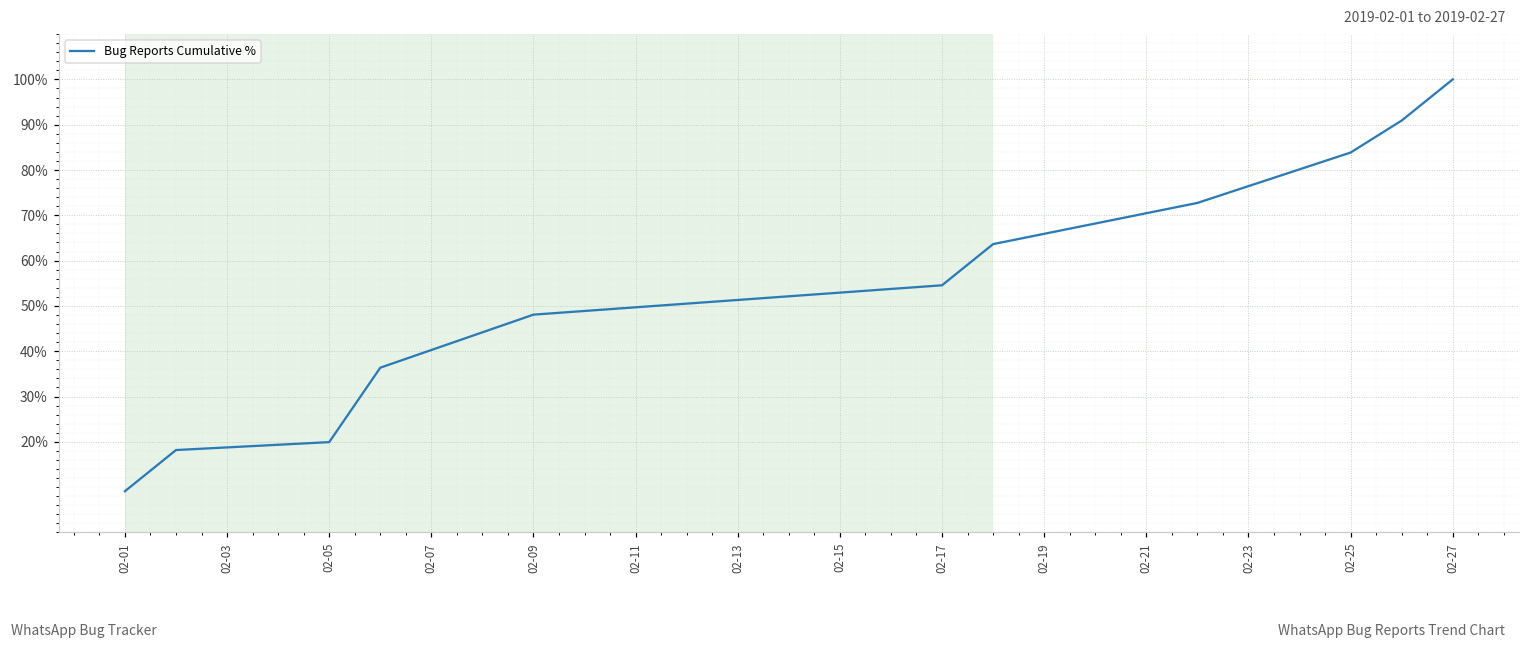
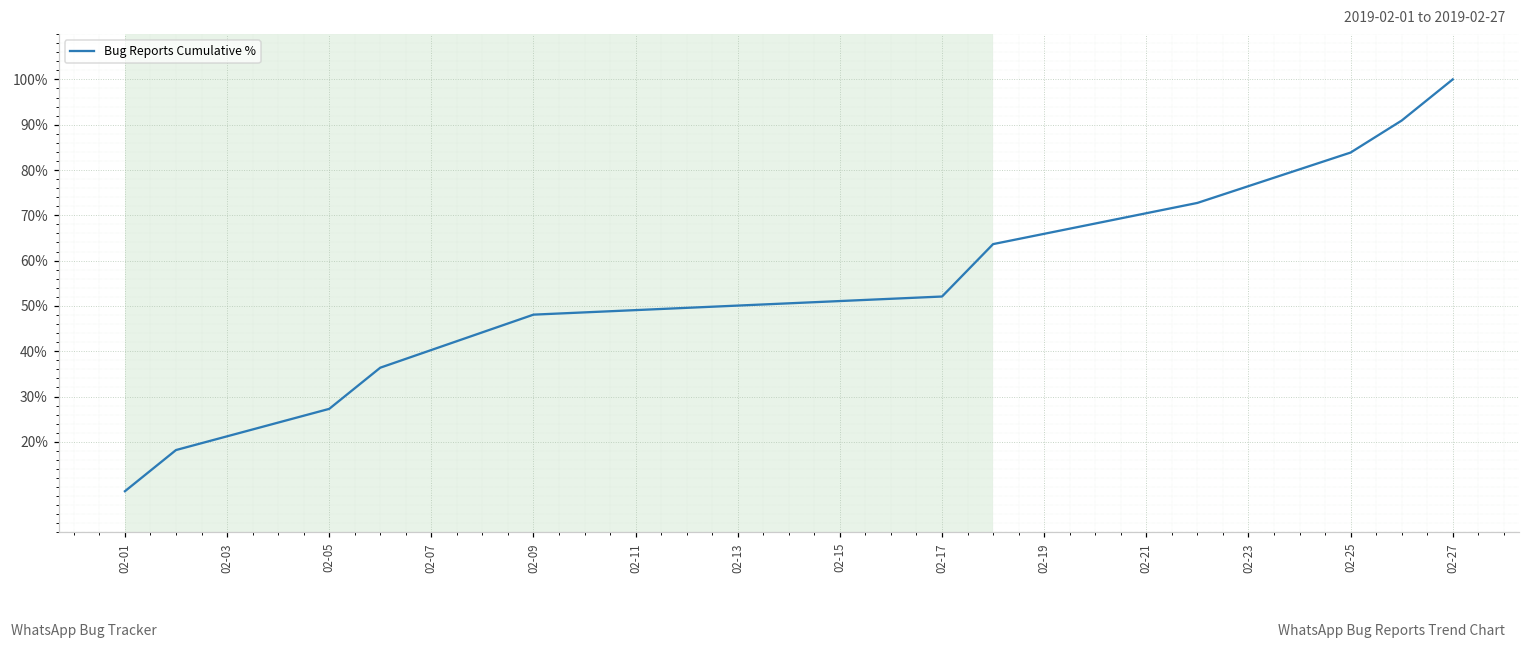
02-05: 20% -> 27%
02-17: 55% -> 52%
